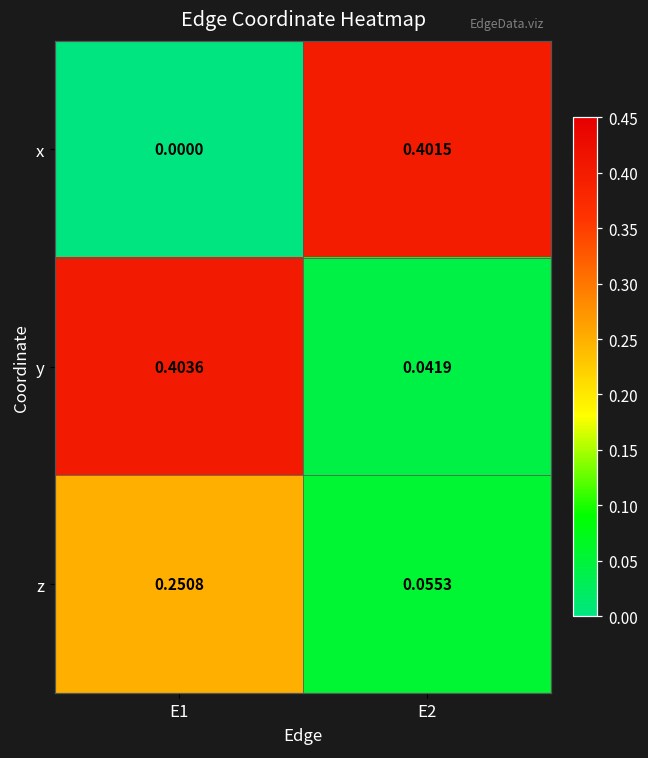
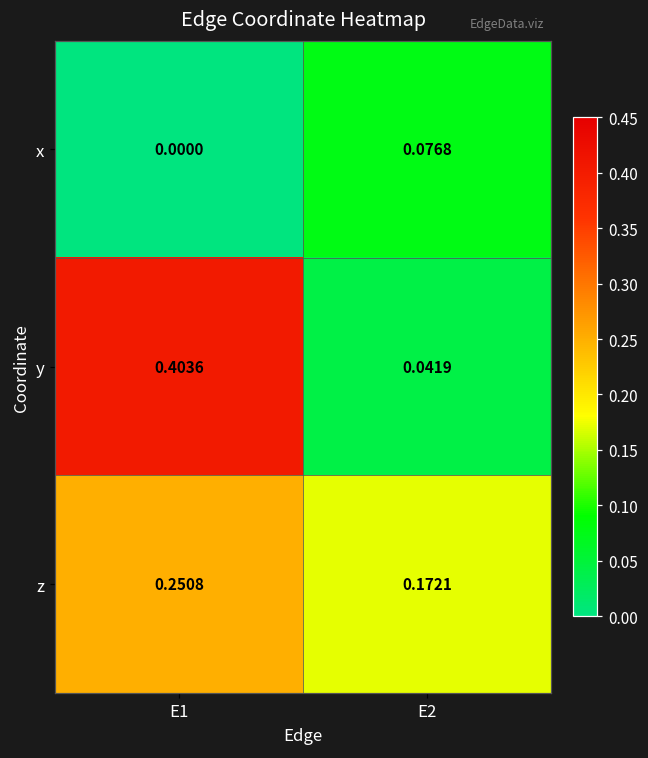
x, E2: 0.4015 -> 0.0768
z, E2: 0.0553 -> 0.1721
